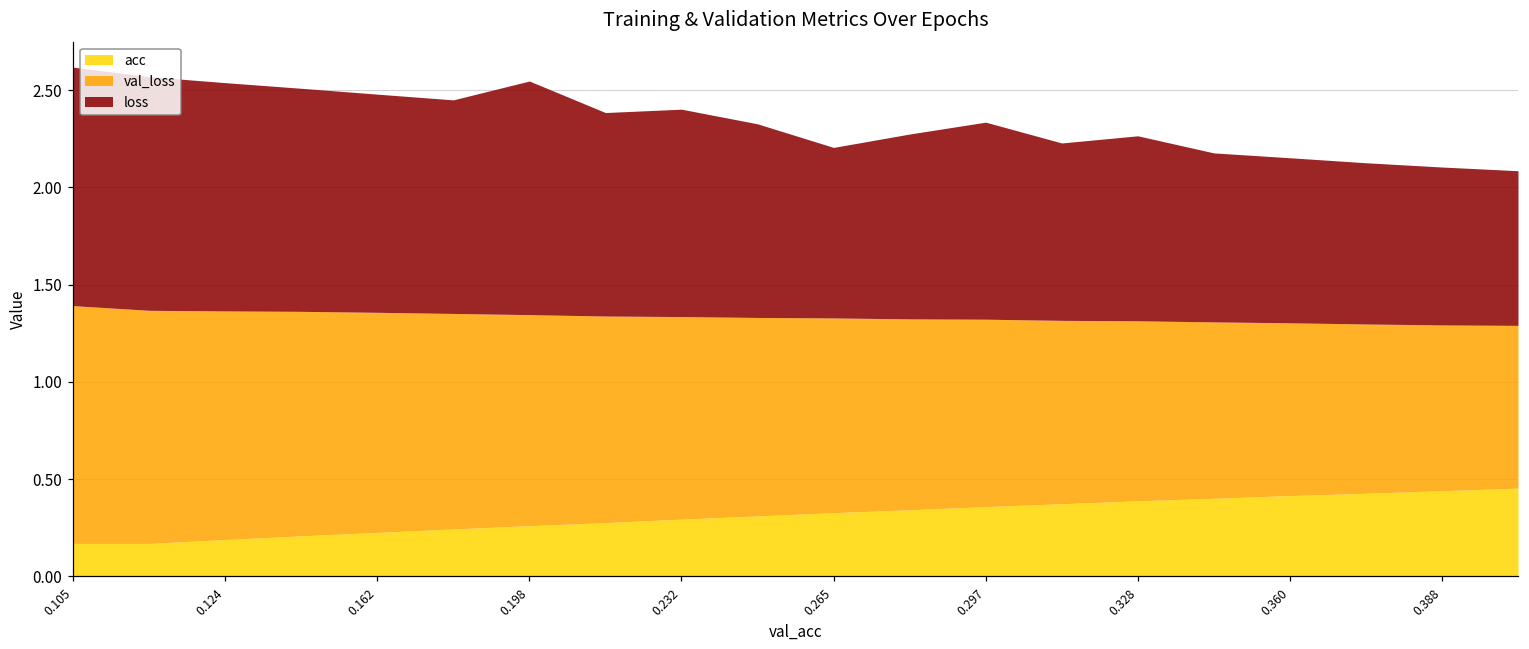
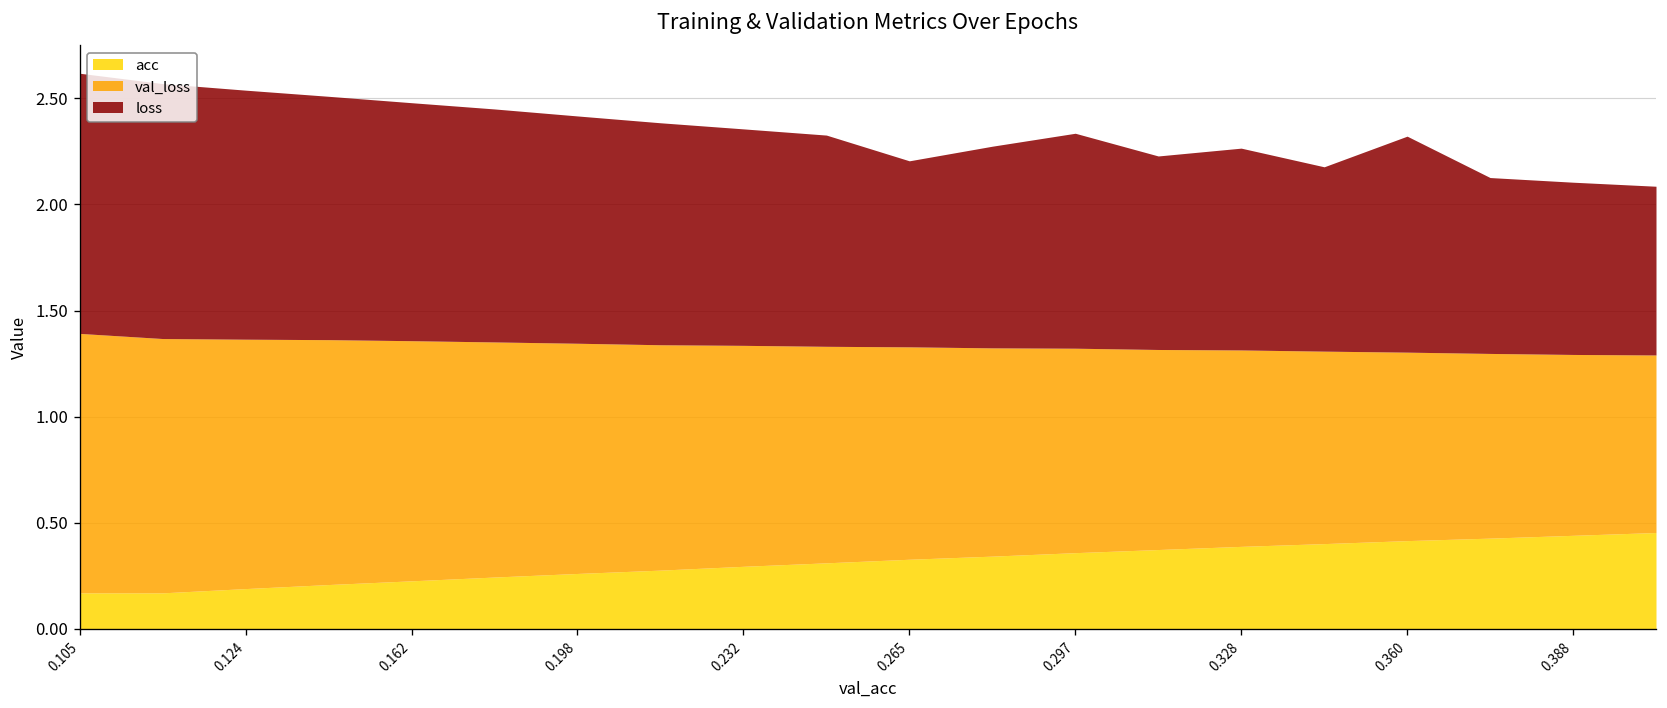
loss, 0.198: 1.20 -> 1.07
loss, 0.232: 1.07 -> 1.02
loss, 0.360: 0.85 -> 1.02
